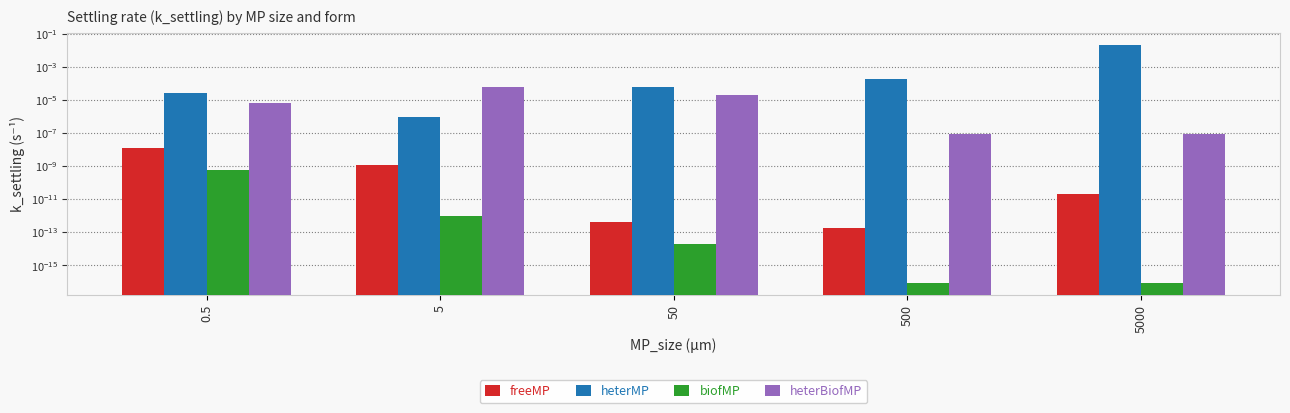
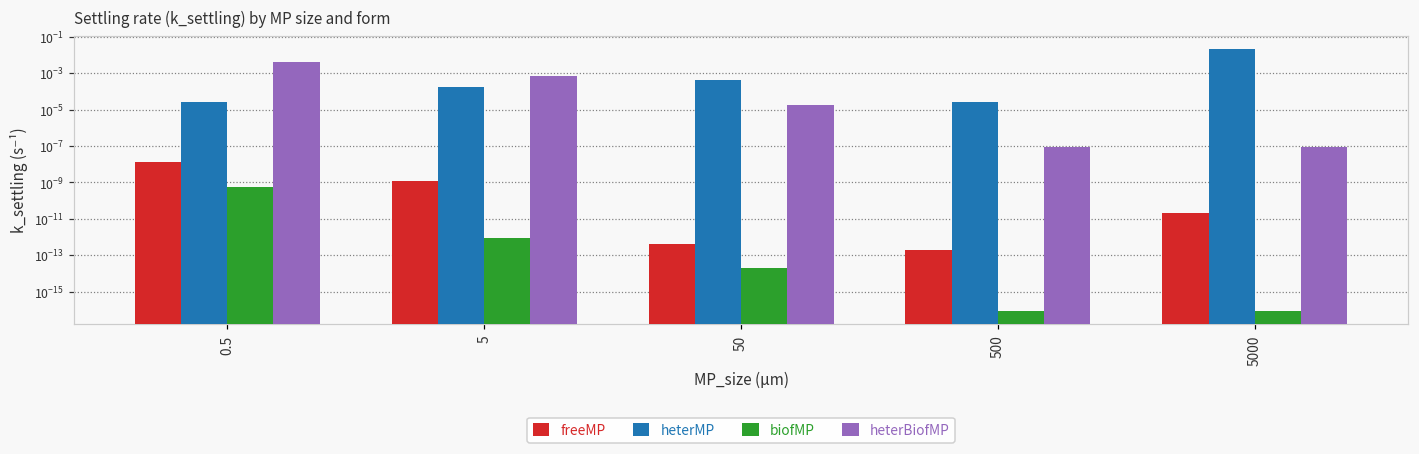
heterBiofMP, 0.5: 0.000006 -> 0.004
heterMP, 5: 0.000001 -> 0.0002
heterBiofMP, 5: 0.00006 -> 0.0007
heterMP, 50: 0.00007 -> 0.0004
heterMP, 500: 0.0002 -> 0.00003
